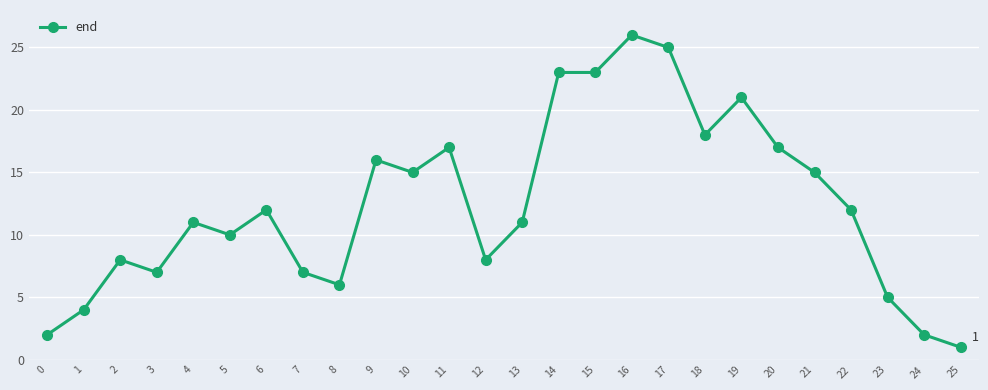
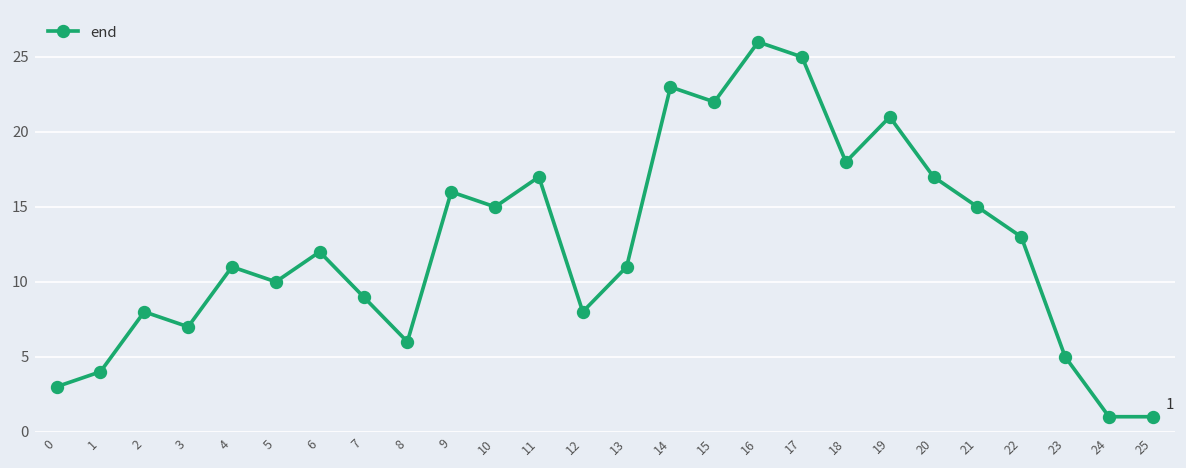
0: 2 -> 3
7: 7 -> 9
15: 23 -> 22
22: 12 -> 13
24: 2 -> 1
